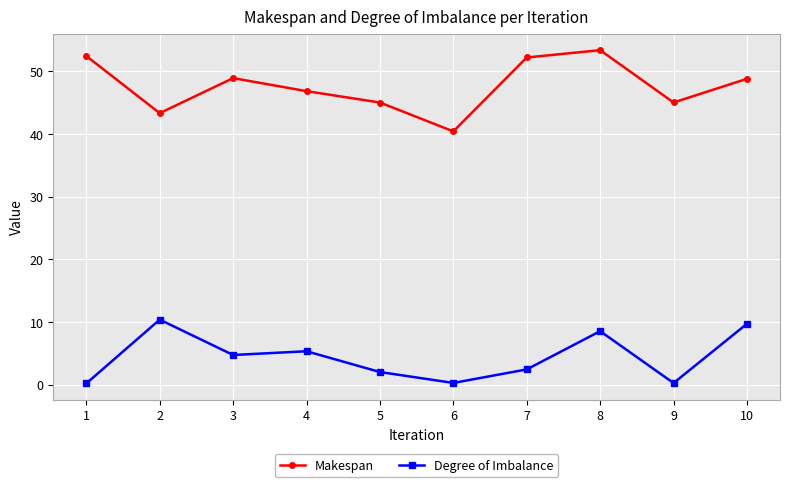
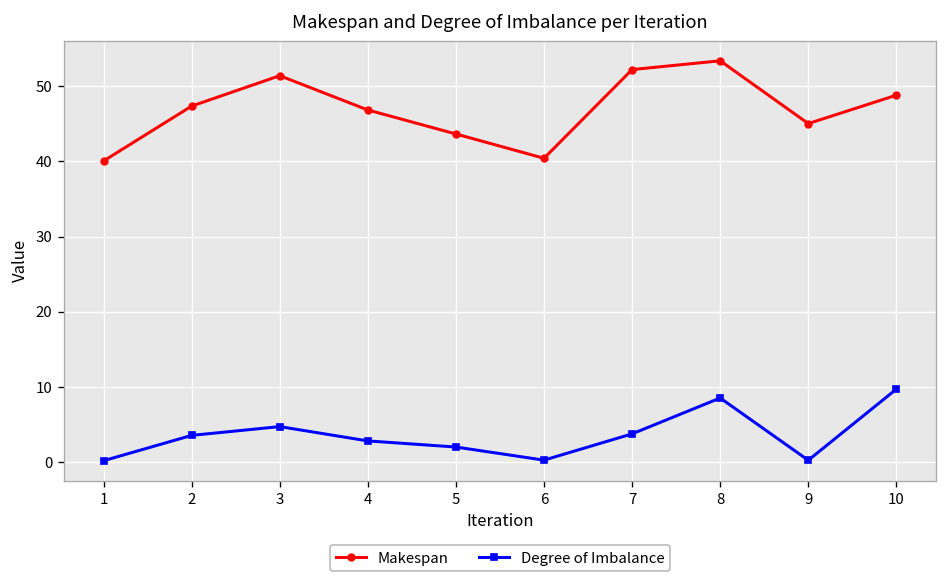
Makespan, 1: 52 -> 40
Makespan, 2: 43 -> 47
Degree of Imbalance, 2: 10 -> 4
Makespan, 3: 49 -> 51
Degree of Imbalance, 4: 5 -> 3
Makespan, 5: 45 -> 44
Degree of Imbalance, 7: 2 -> 4
